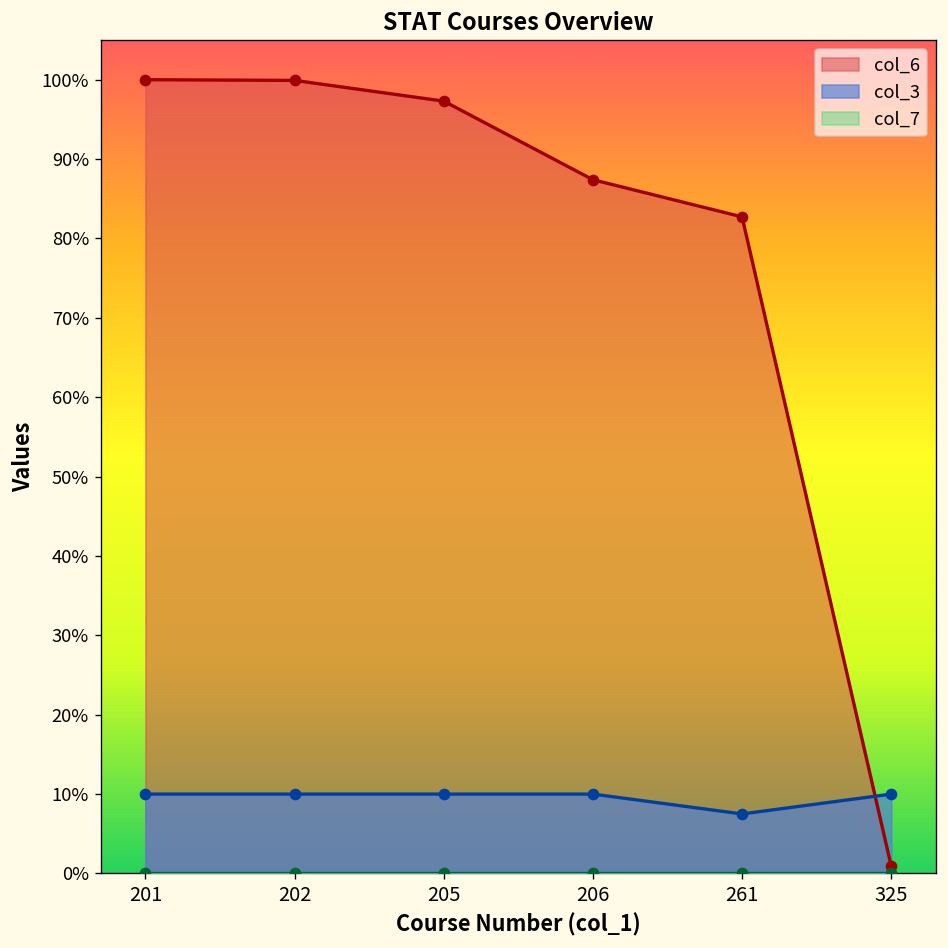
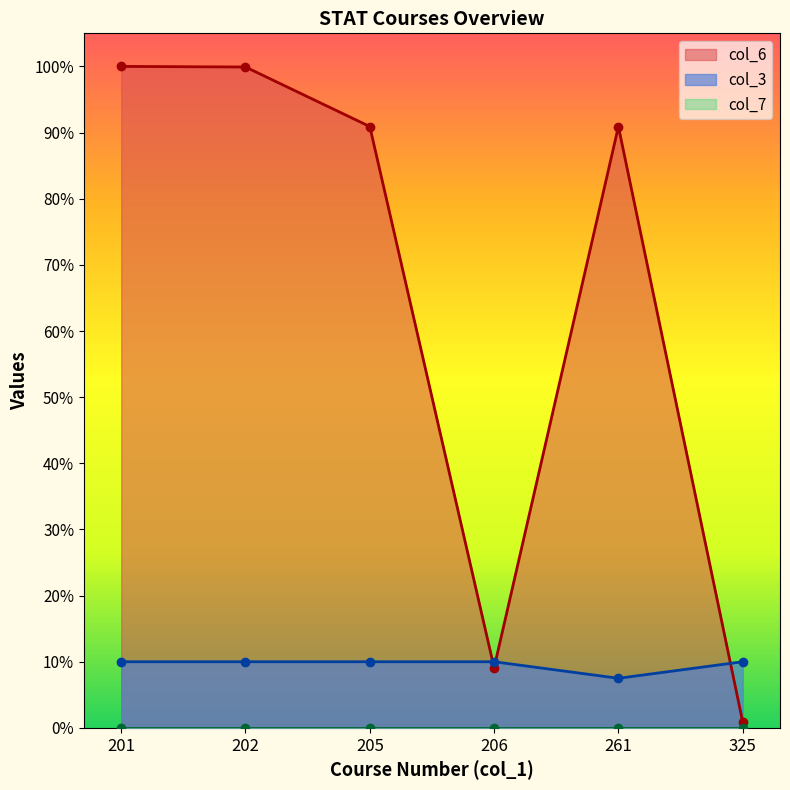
col_6, 205: 97% -> 91%
col_6, 206: 87% -> 9%
col_6, 261: 83% -> 91%
